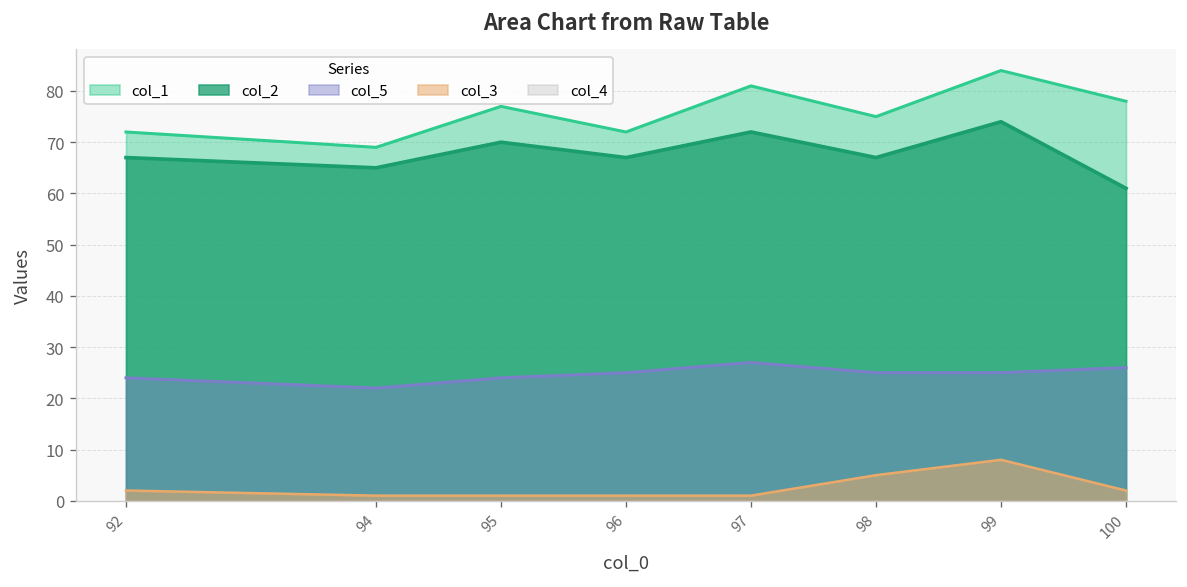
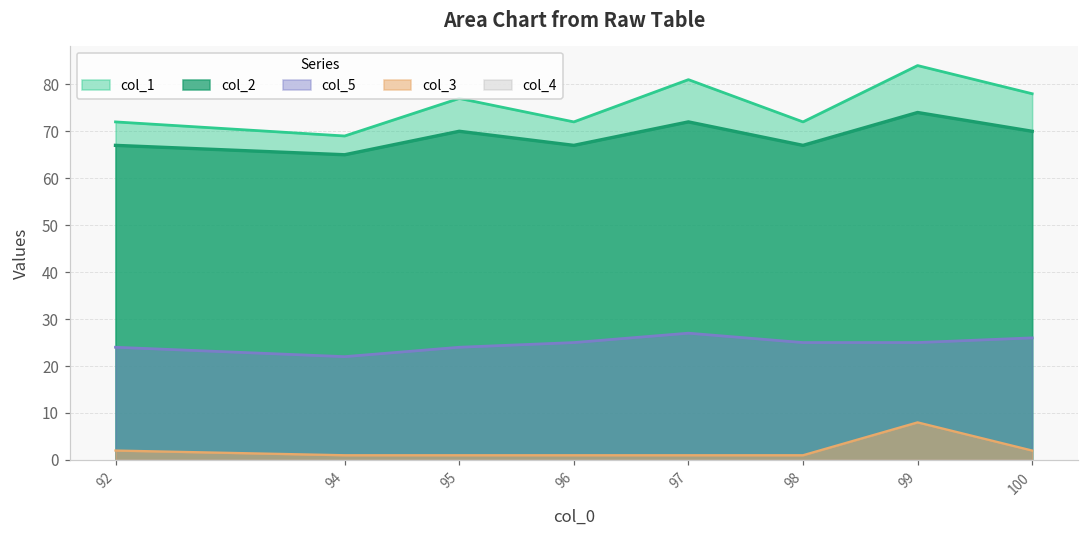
col_1, 98: 75 -> 72
col_3, 98: 5 -> 1
col_2, 100: 61 -> 70
